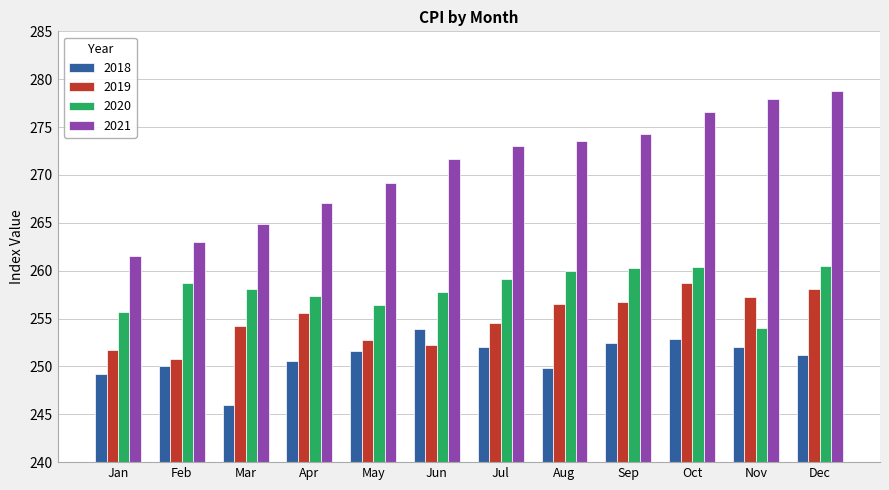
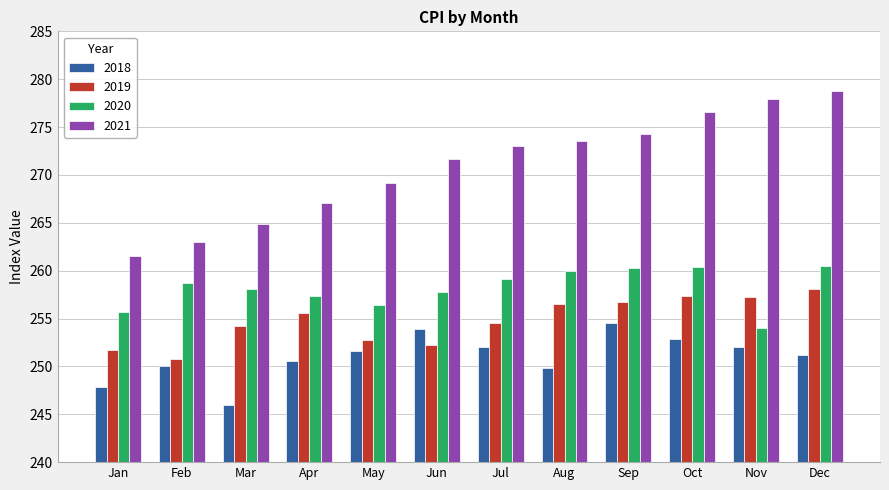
2018, Jan: 249 -> 248
2018, Sep: 252 -> 255
2019, Oct: 259 -> 257
